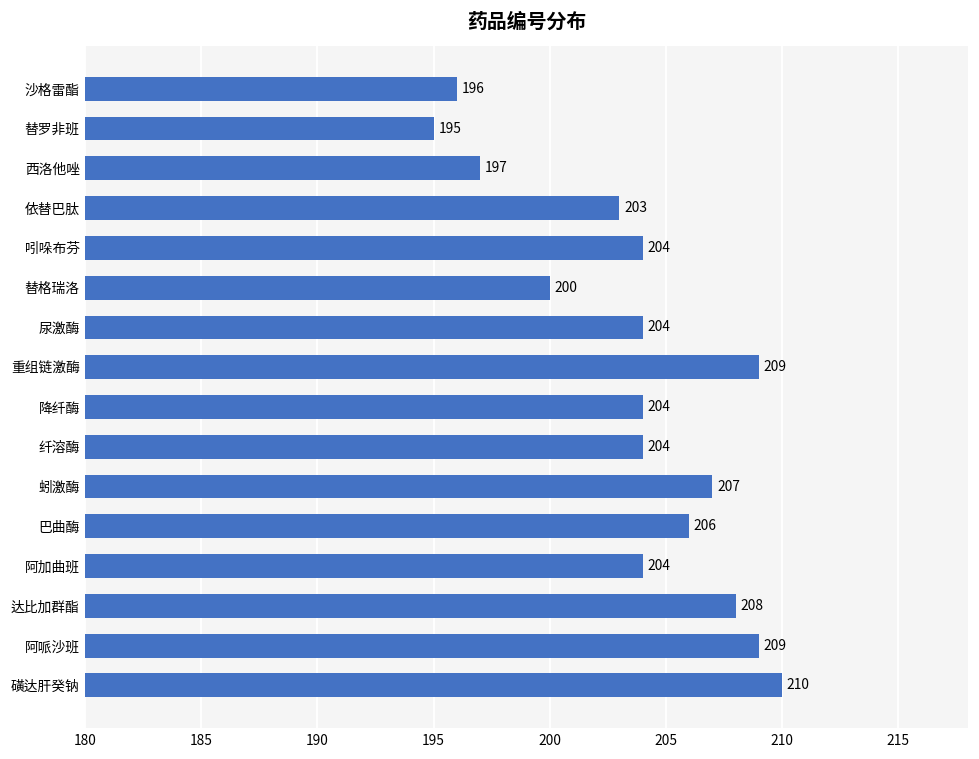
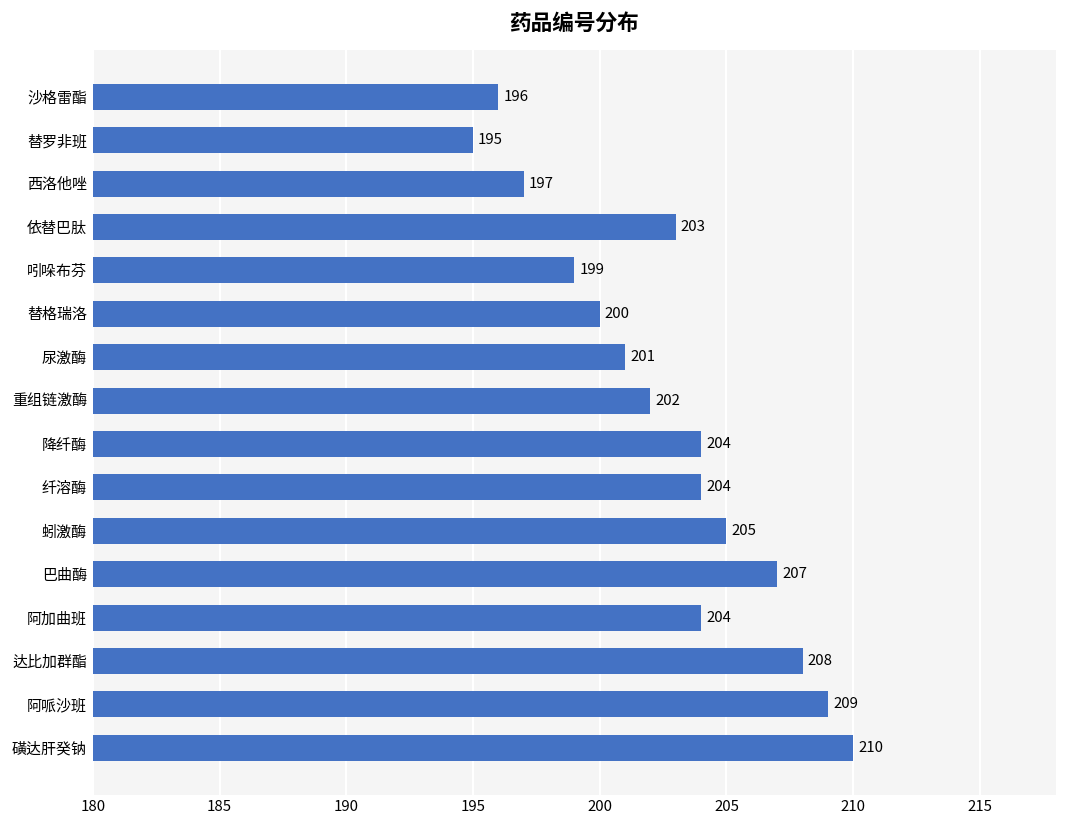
吲哚布芬: 204 -> 199
尿激酶: 204 -> 201
重组链激酶: 209 -> 202
蚓激酶: 207 -> 205
巴曲酶: 206 -> 207
